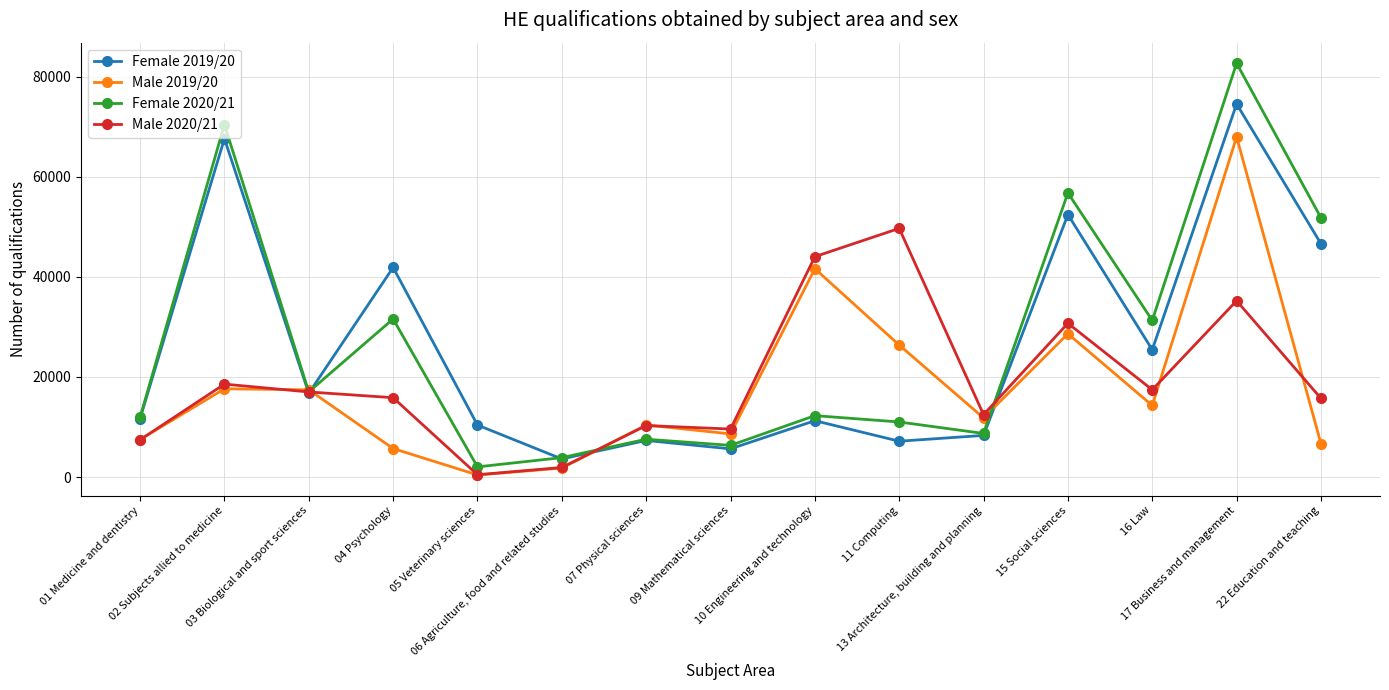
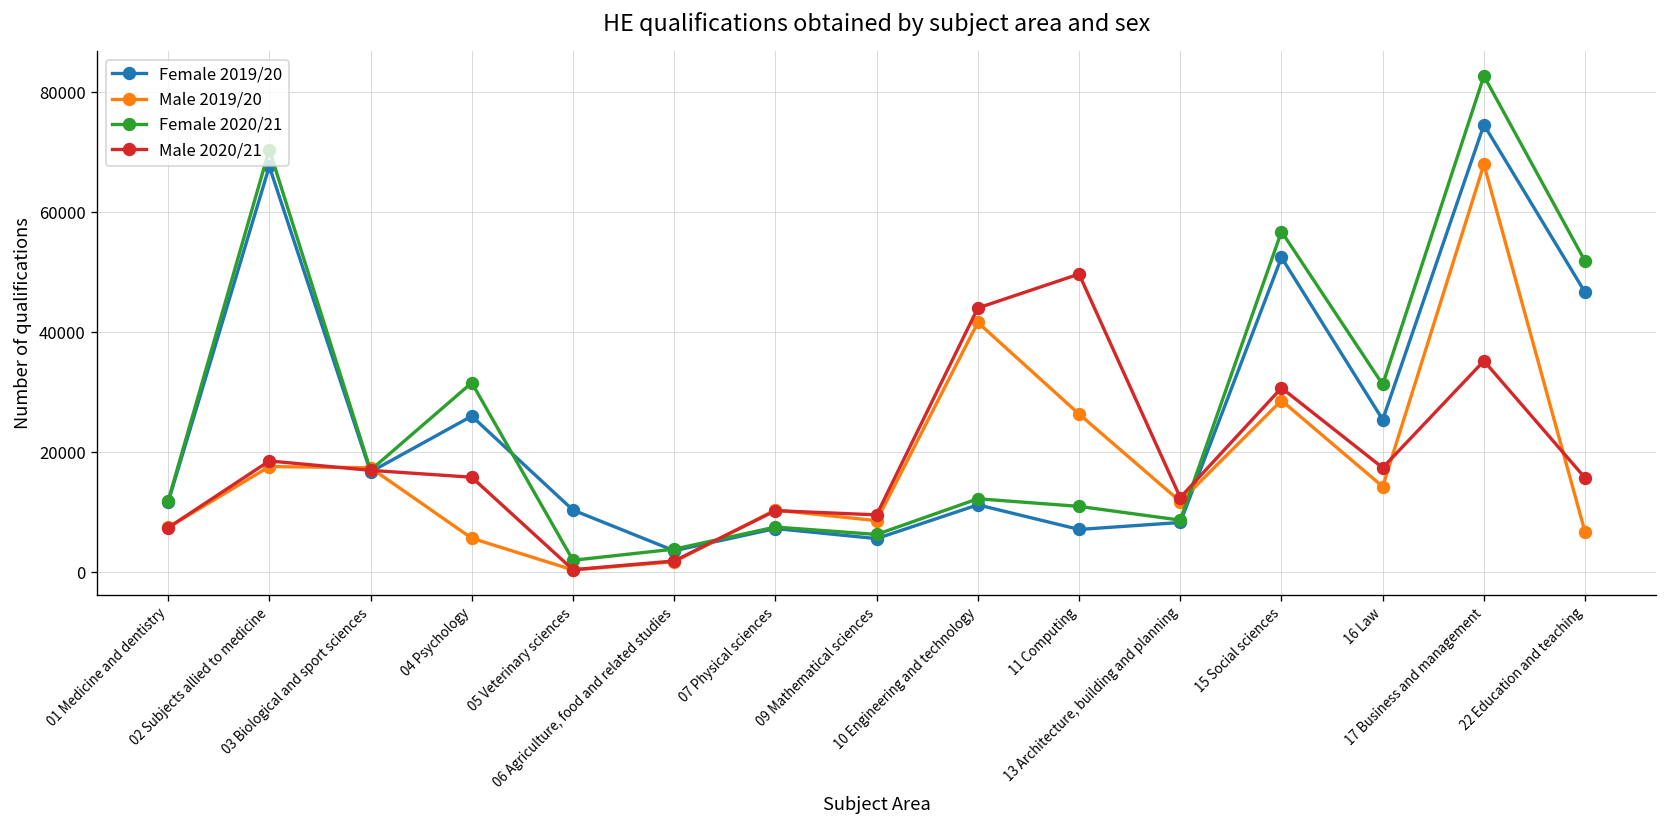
Female 2019/20, 04 Psychology: 42000 -> 26000
